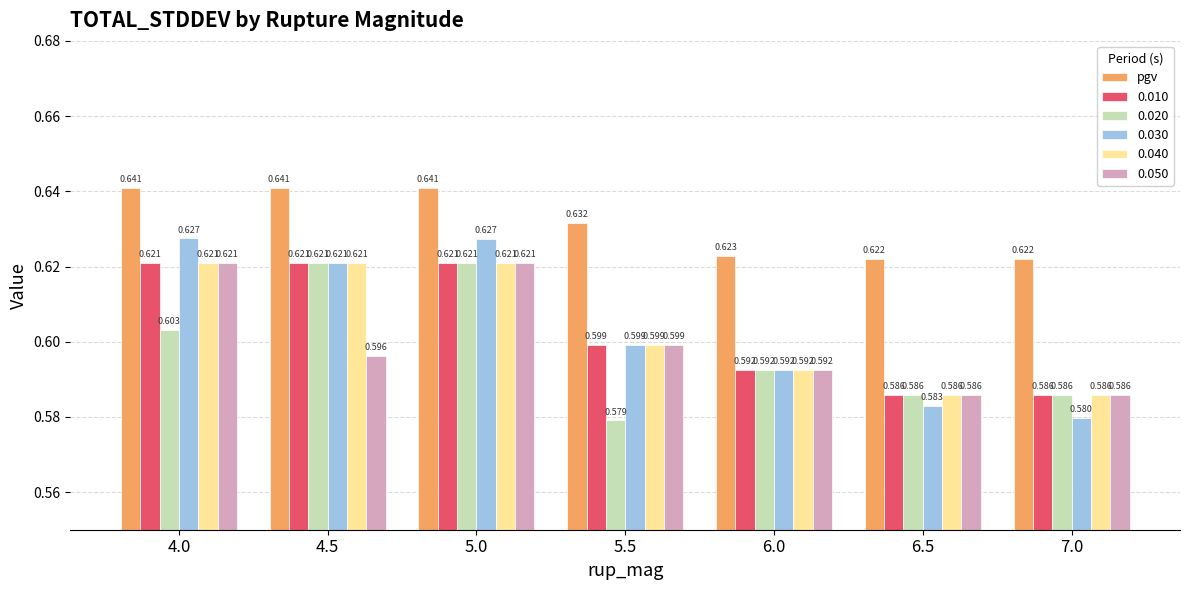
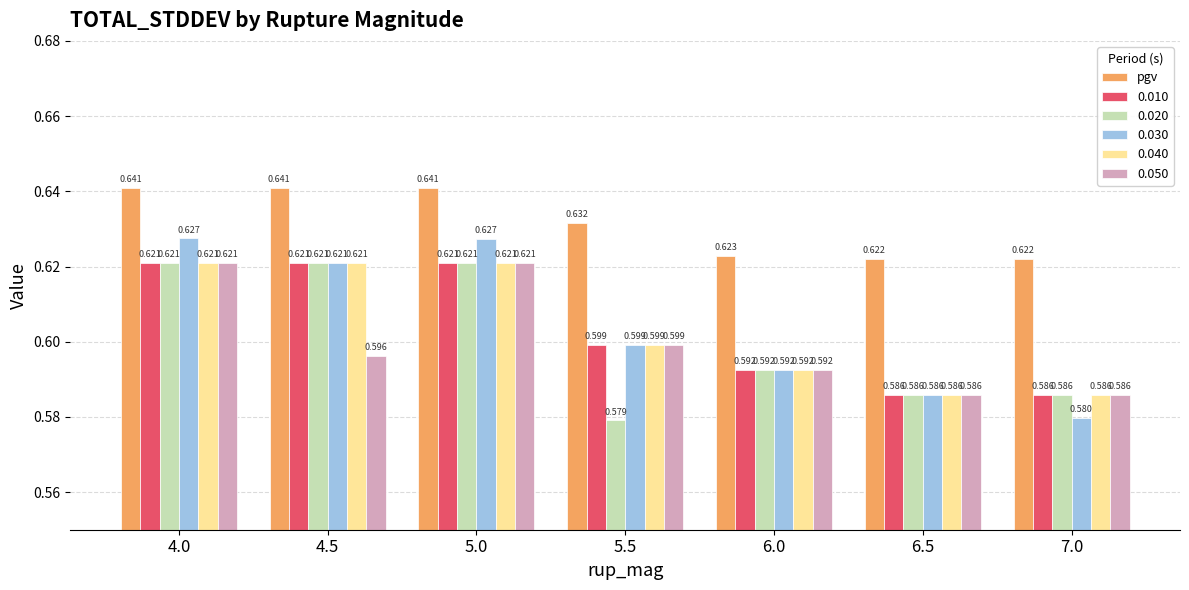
0.020, 4.0: 0.603 -> 0.621
0.030, 6.5: 0.583 -> 0.586
